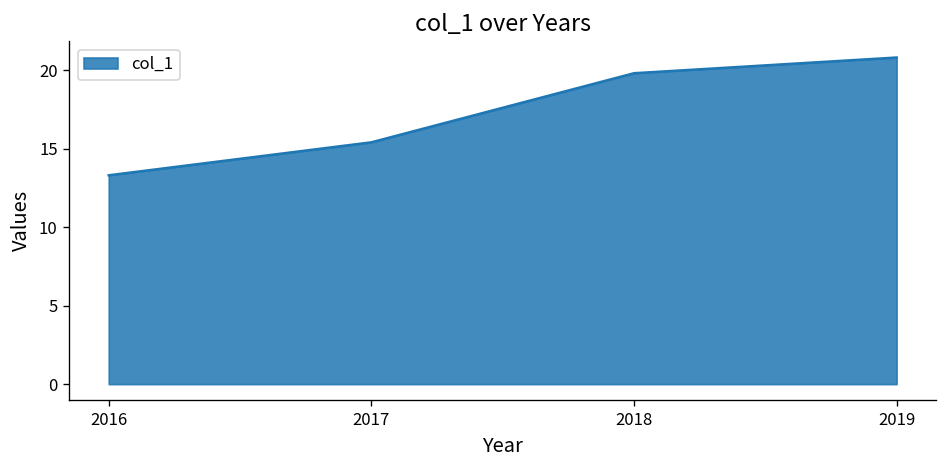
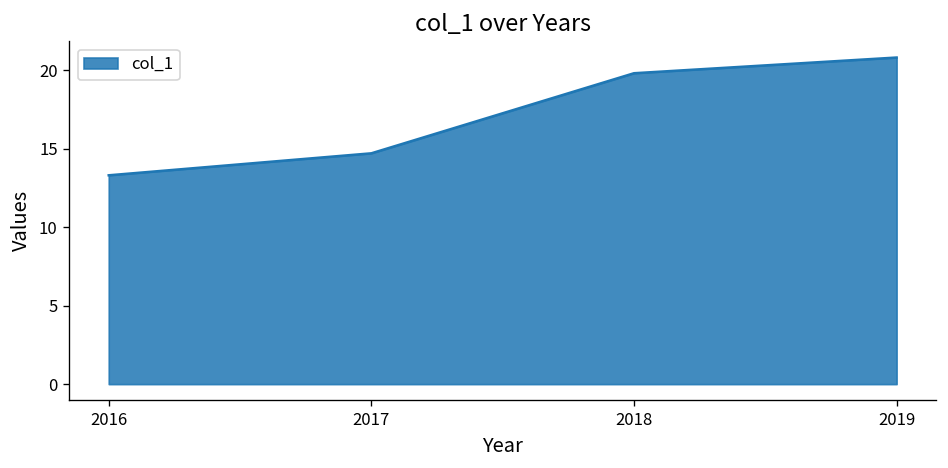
2017: 15.4 -> 14.7
